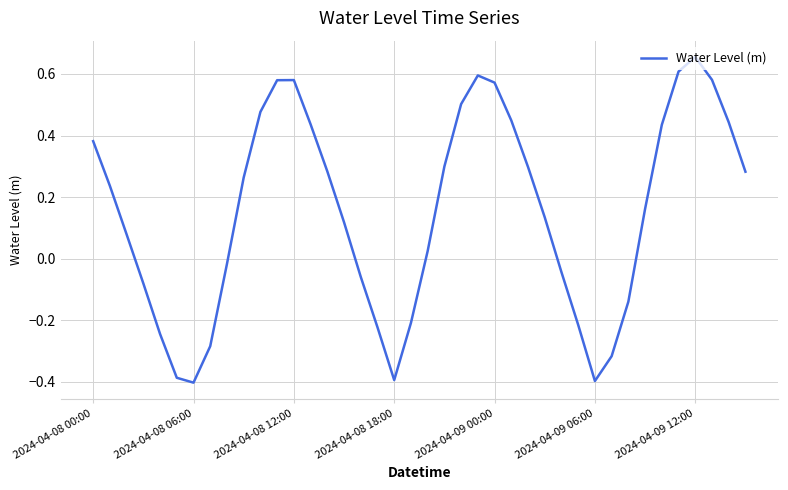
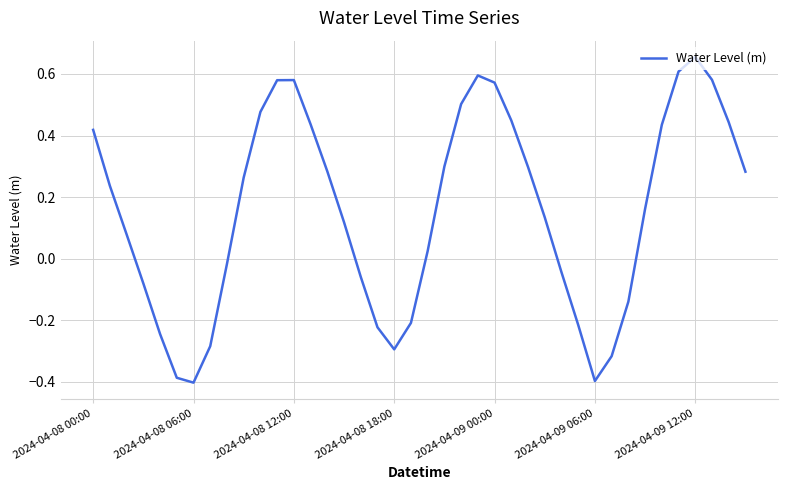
2024-04-08 00:00: 0.38 -> 0.42
2024-04-08 18:00: -0.39 -> -0.29
